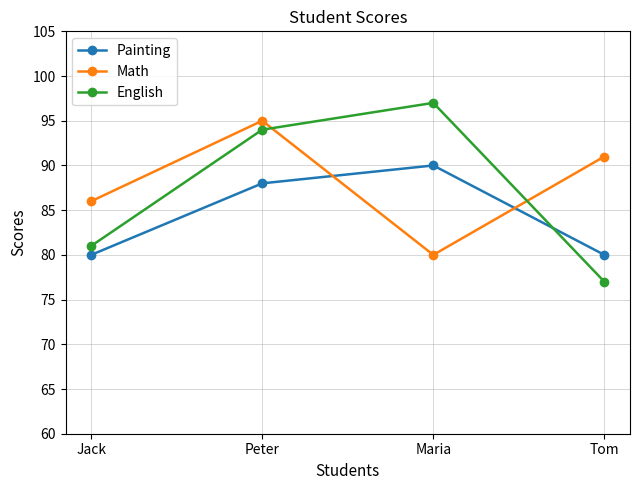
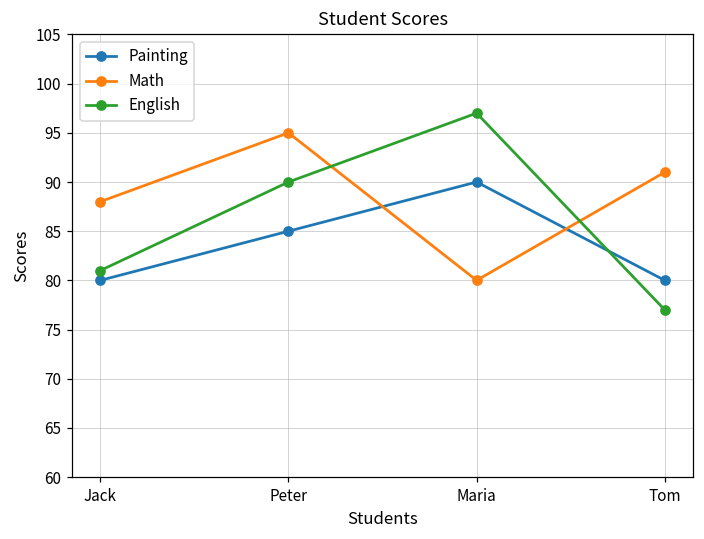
Math, Jack: 86 -> 88
Painting, Peter: 88 -> 85
English, Peter: 94 -> 90
